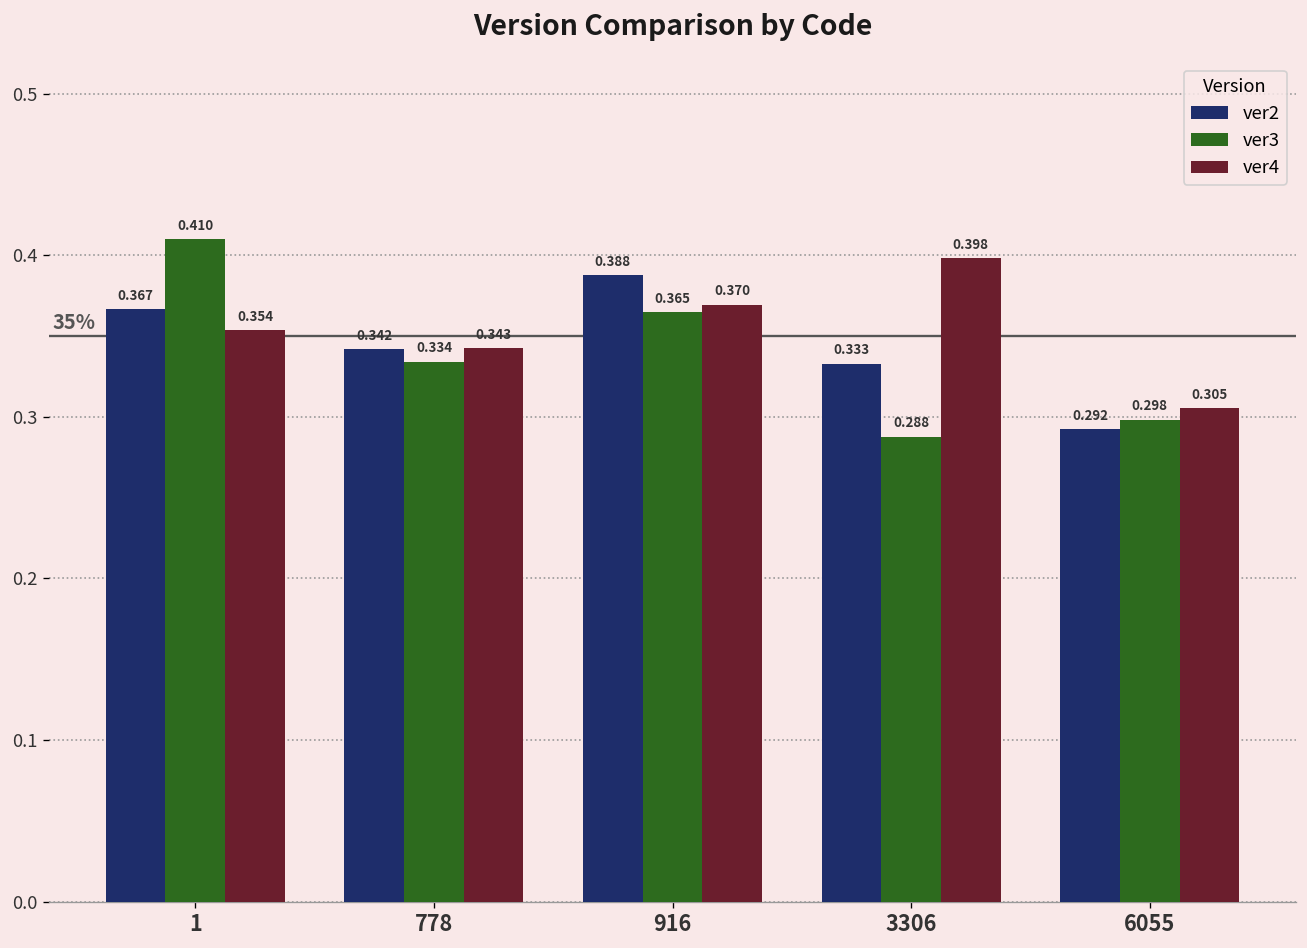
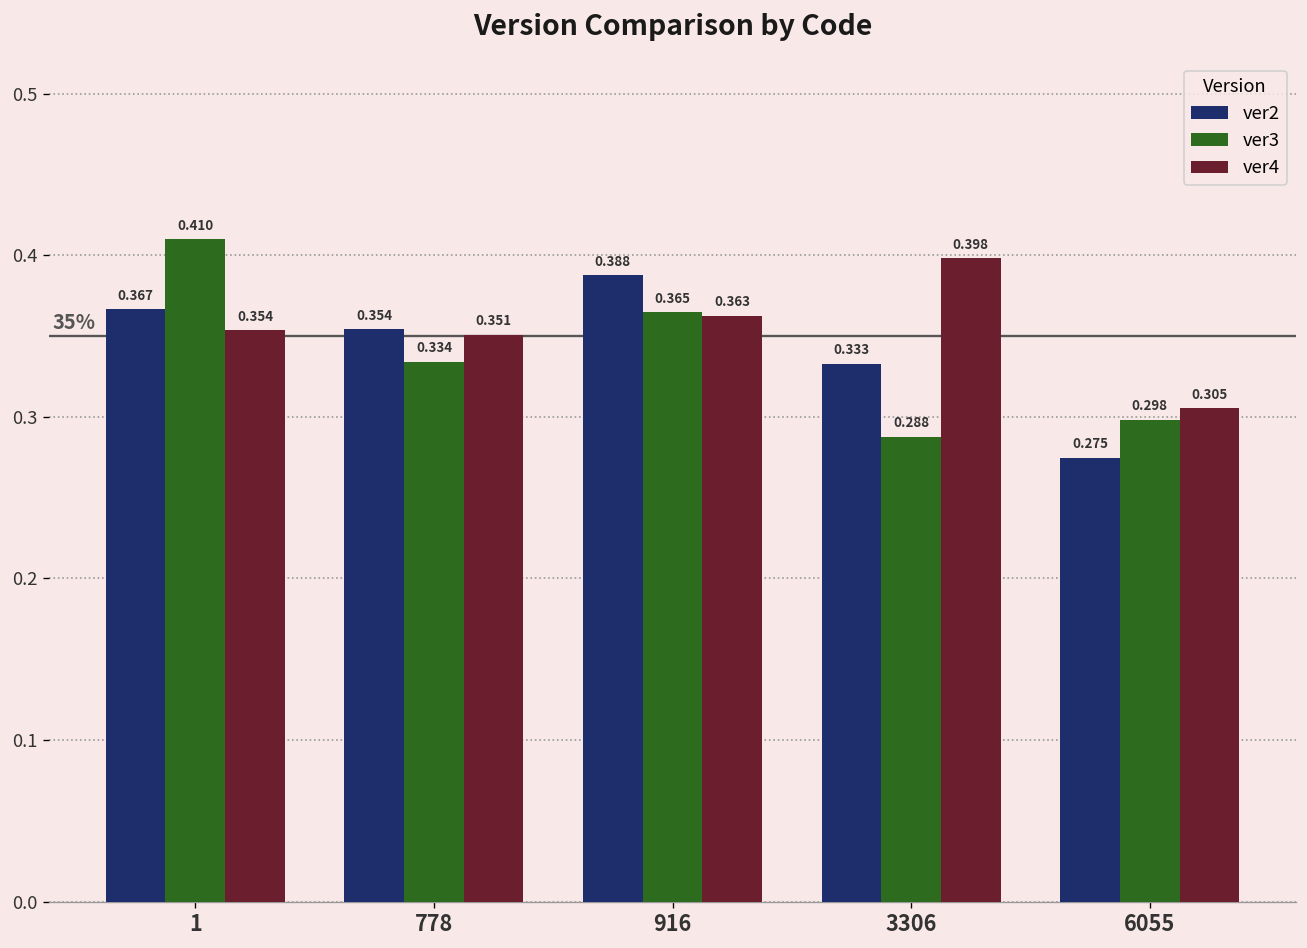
ver2, 778: 0.342 -> 0.354
ver4, 778: 0.343 -> 0.351
ver4, 916: 0.370 -> 0.363
ver2, 6055: 0.292 -> 0.275
